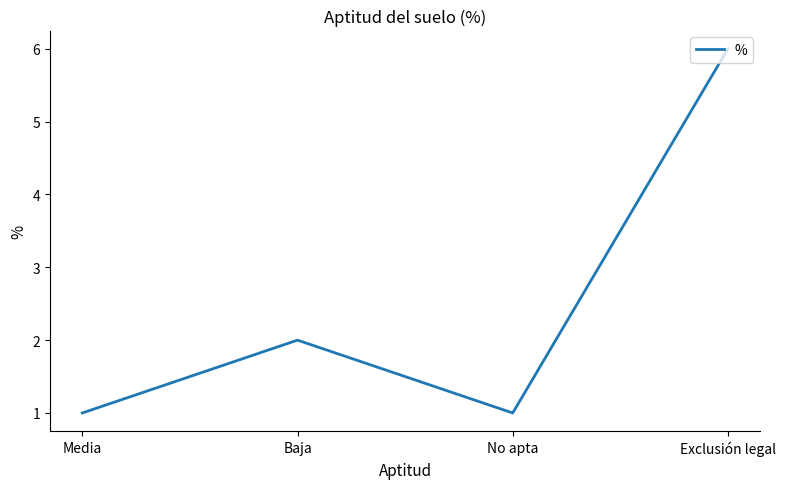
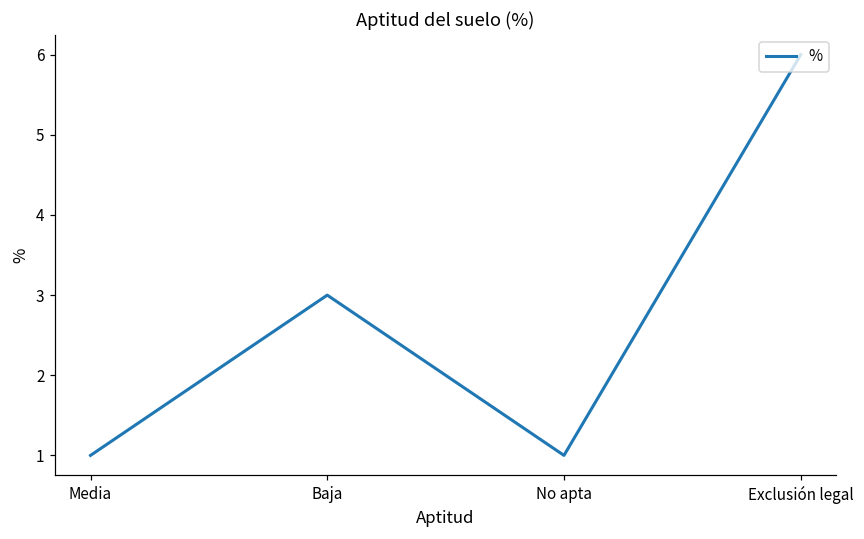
Baja: 2 -> 3
